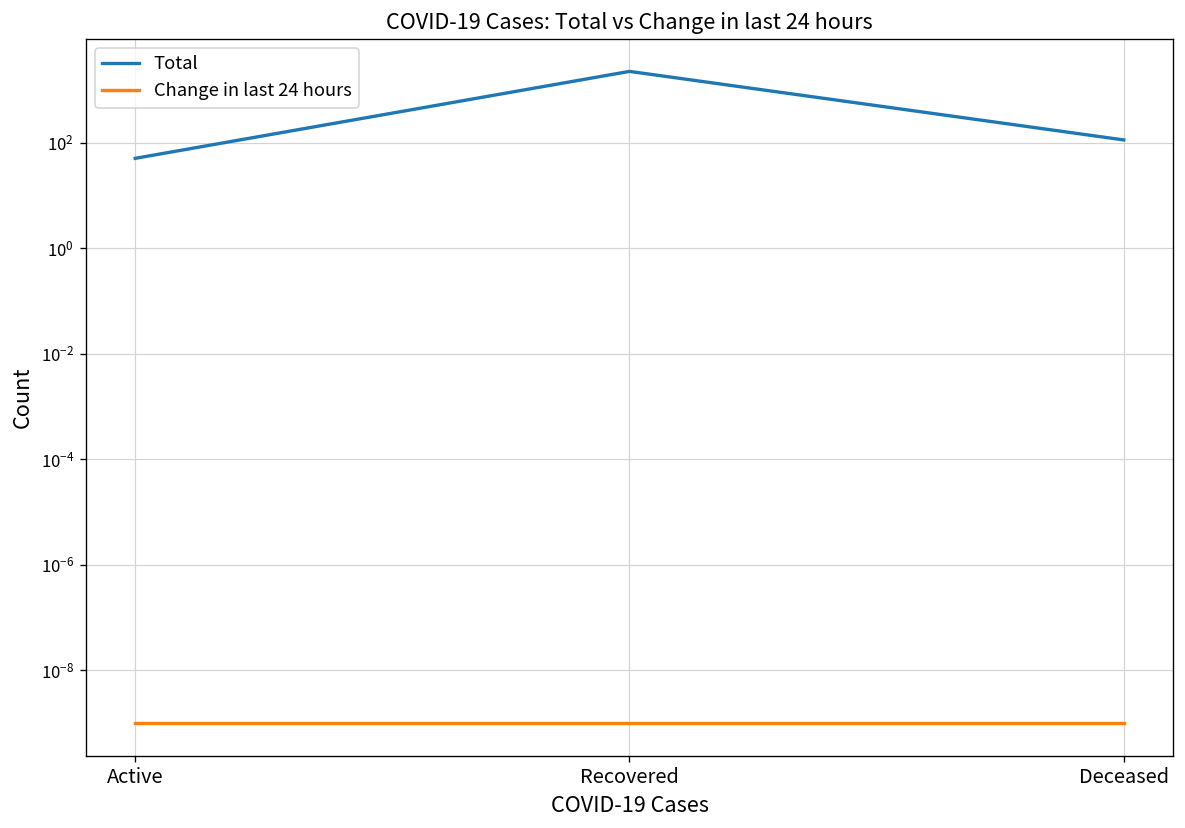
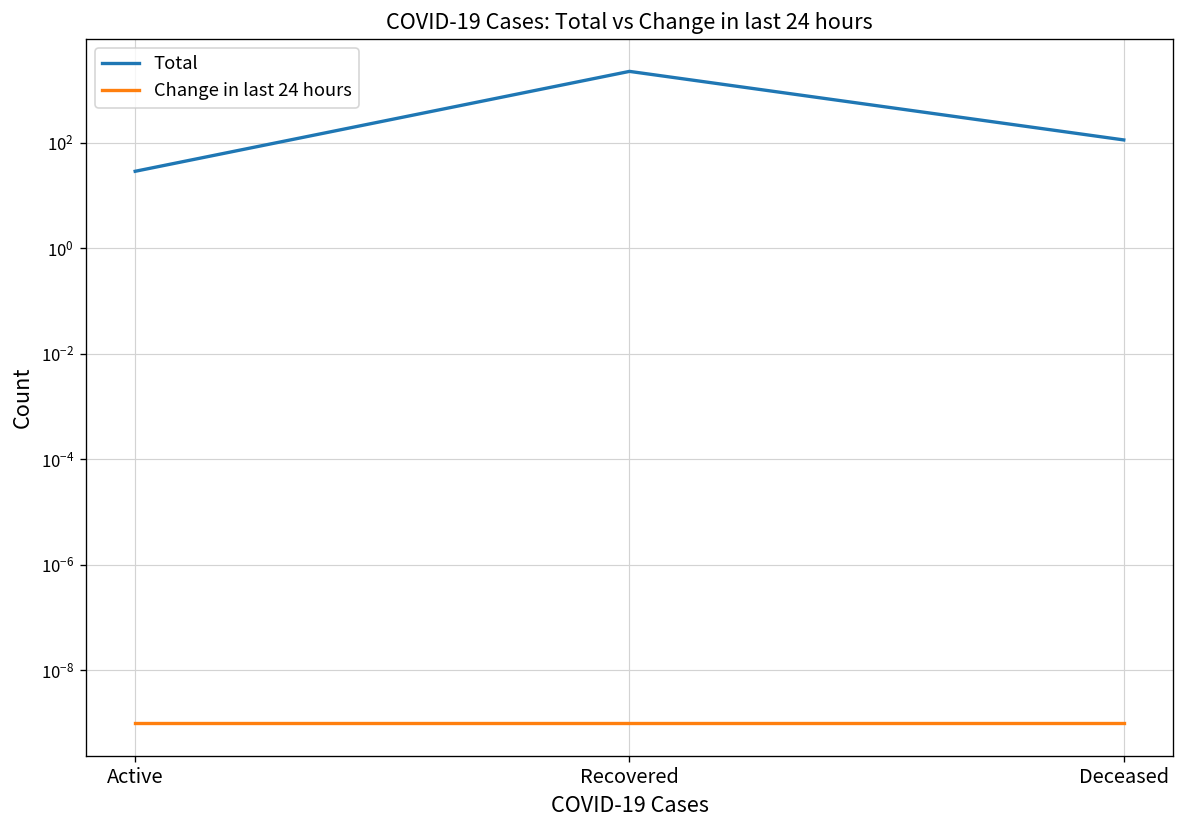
Total, Active: 50 -> 30
